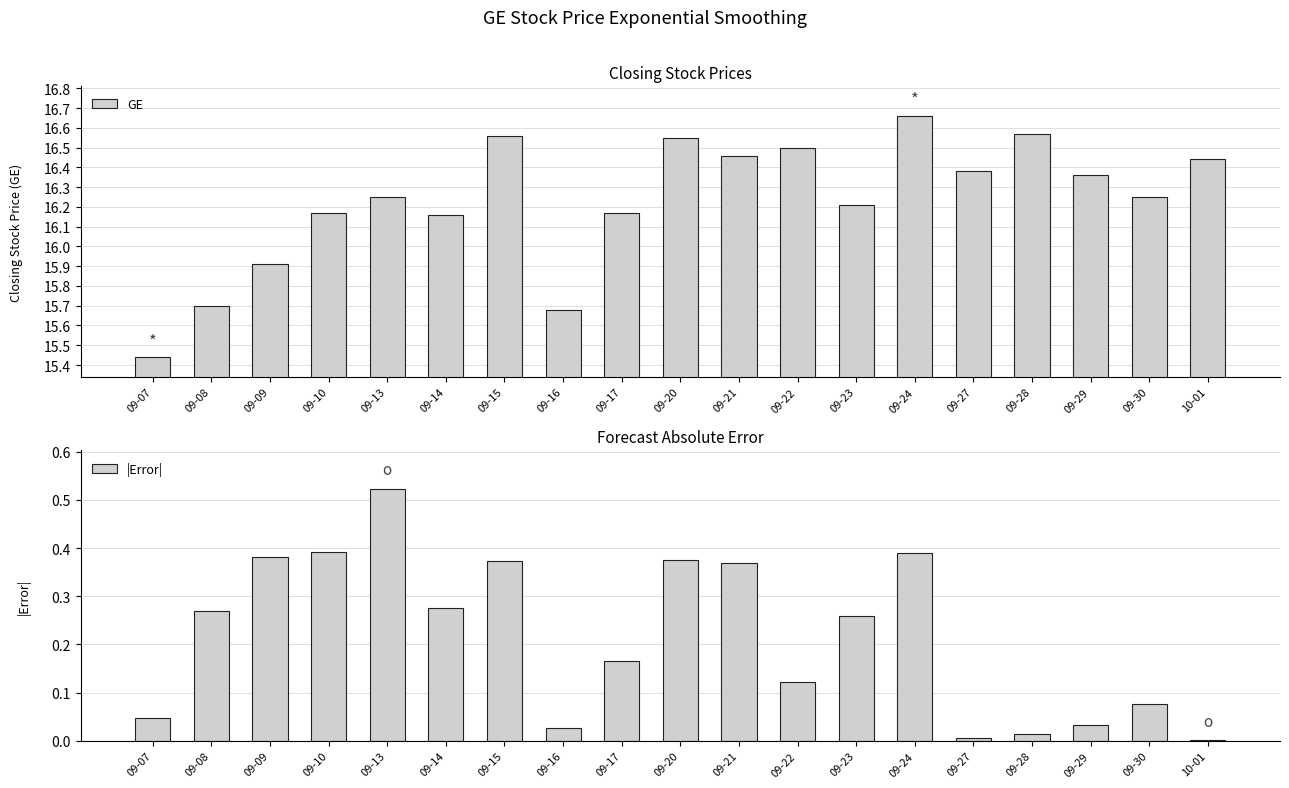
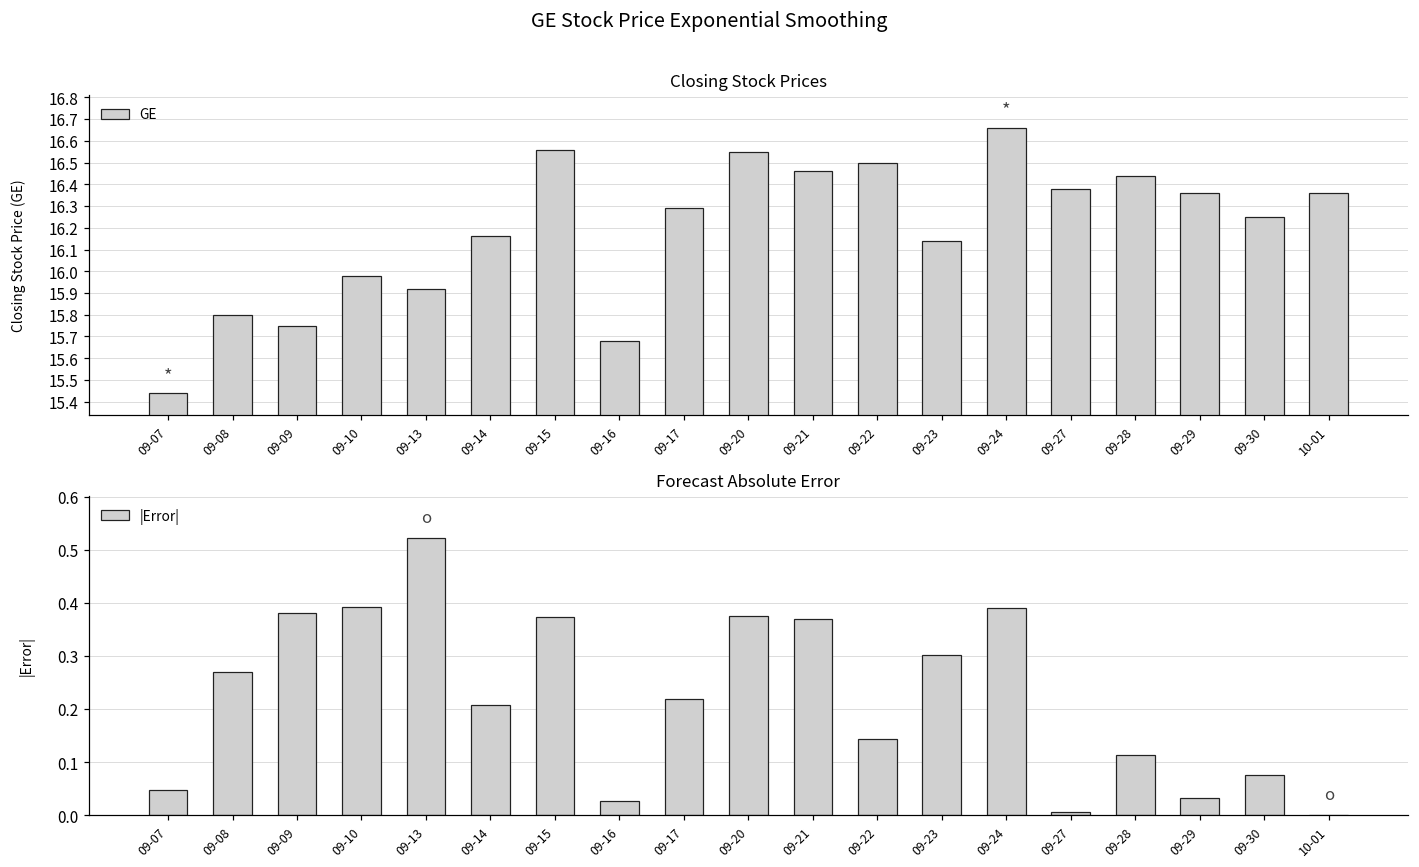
Closing Stock Prices, 09-08: 15.7 -> 15.8
Closing Stock Prices, 09-09: 15.91 -> 15.75
Closing Stock Prices, 09-10: 16.17 -> 15.98
Closing Stock Prices, 09-13: 16.25 -> 15.92
Closing Stock Prices, 09-17: 16.17 -> 16.29
Closing Stock Prices, 09-23: 16.21 -> 16.14
Closing Stock Prices, 09-28: 16.57 -> 16.44
Closing Stock Prices, 10-01: 16.44 -> 16.36
Forecast Absolute Error, 09-14: 0.28 -> 0.21
Forecast Absolute Error, 09-17: 0.17 -> 0.22
Forecast Absolute Error, 09-22: 0.12 -> 0.14
Forecast Absolute Error, 09-23: 0.26 -> 0.30
Forecast Absolute Error, 09-28: 0.01 -> 0.11
